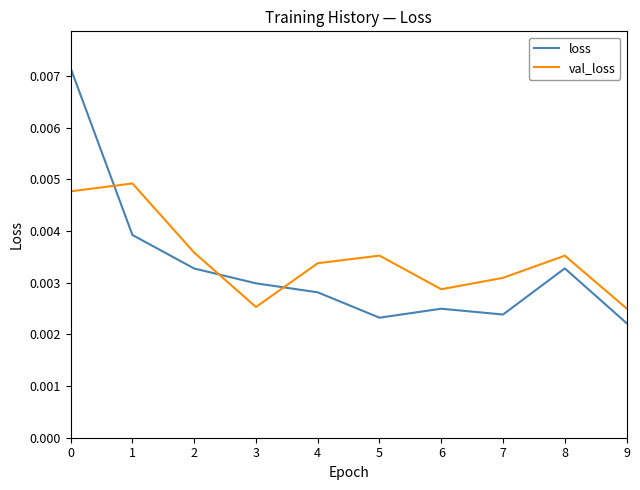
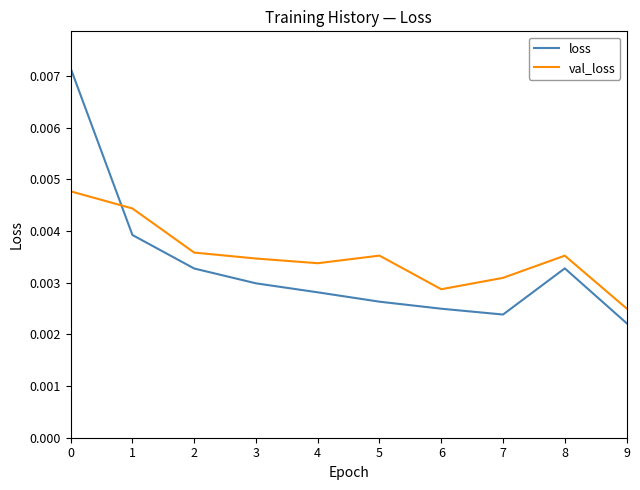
val_loss, 1: 0.0049 -> 0.0044
val_loss, 3: 0.0025 -> 0.0035
loss, 5: 0.0023 -> 0.0026
